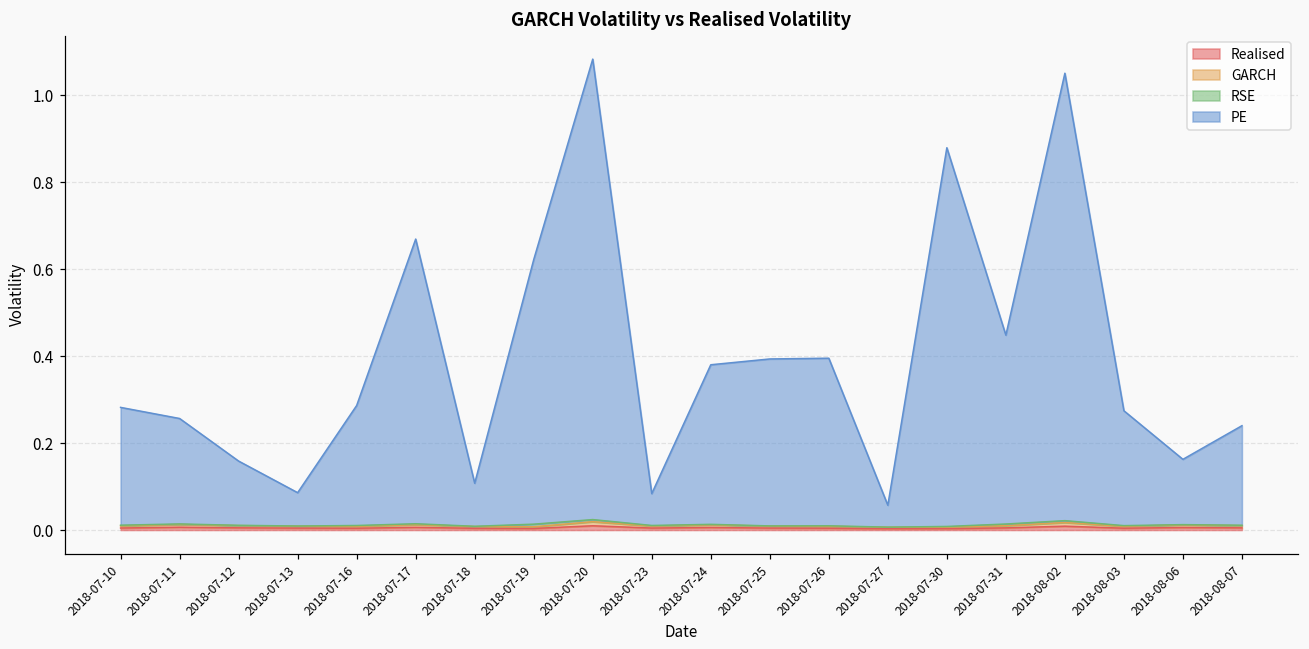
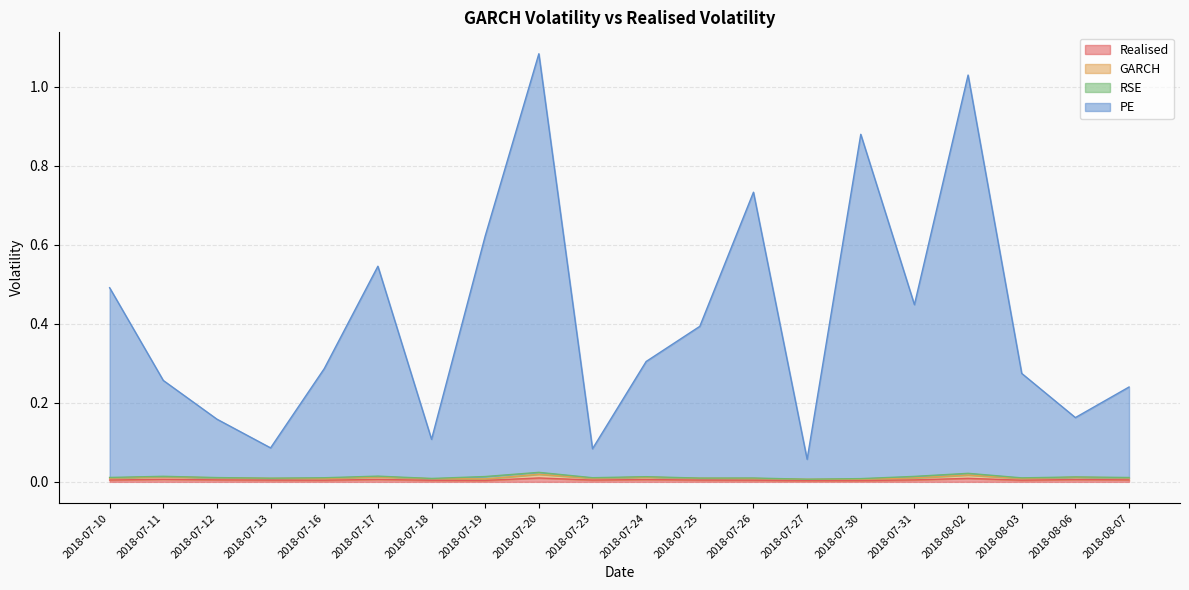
PE, 2018-07-10: 0.27 -> 0.48
PE, 2018-07-17: 0.65 -> 0.53
PE, 2018-07-24: 0.37 -> 0.29
PE, 2018-07-26: 0.39 -> 0.72
PE, 2018-08-02: 1.03 -> 1.01
